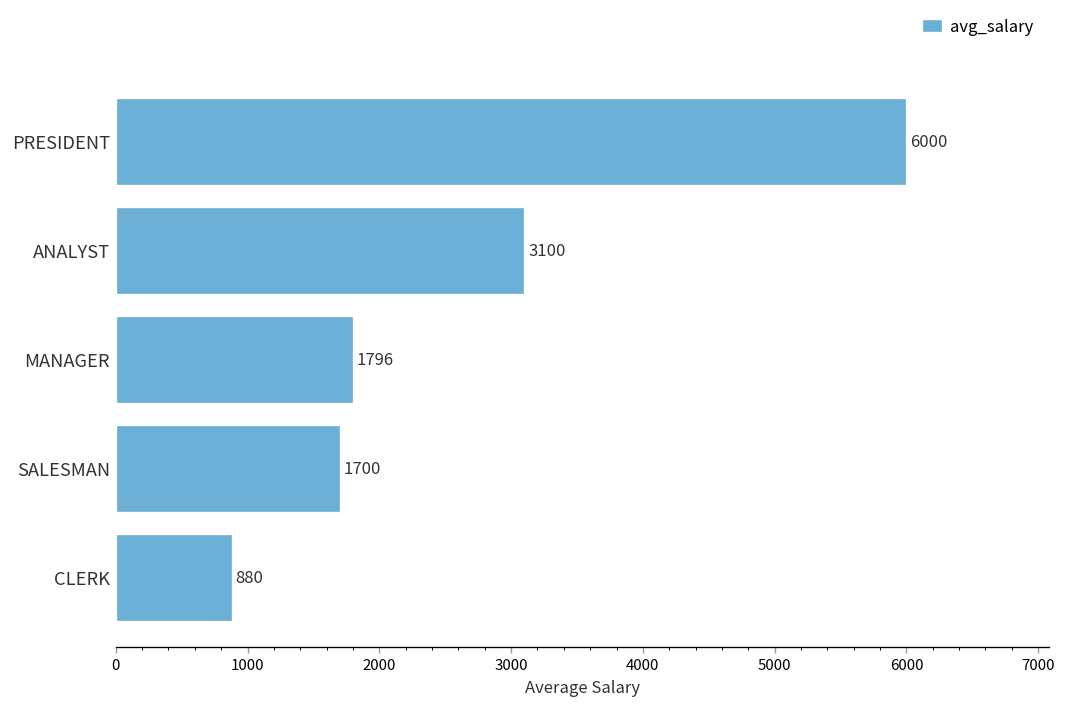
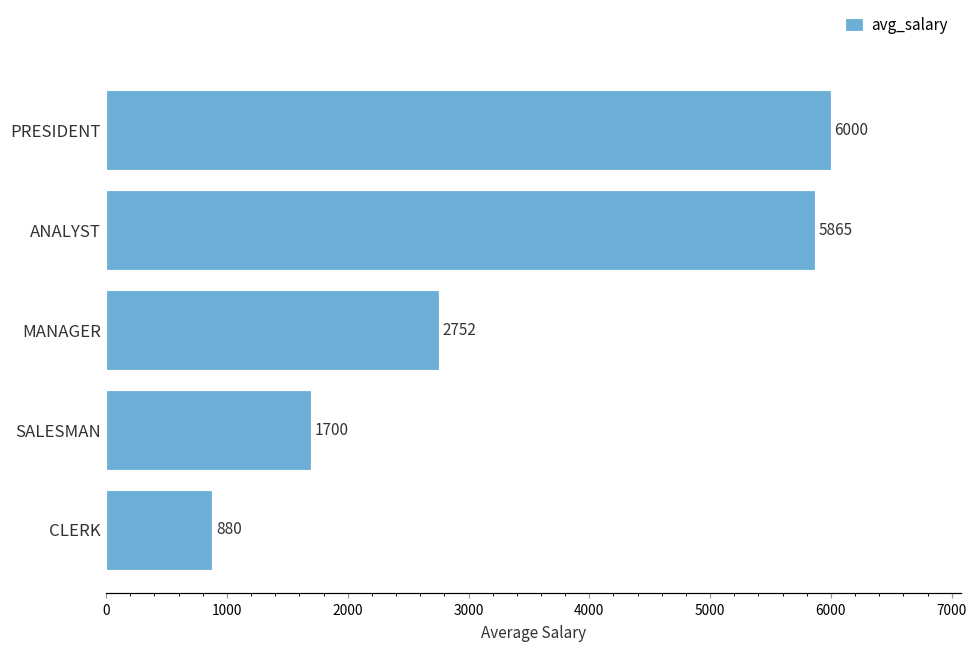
ANALYST: 3100 -> 5865
MANAGER: 1796 -> 2752
